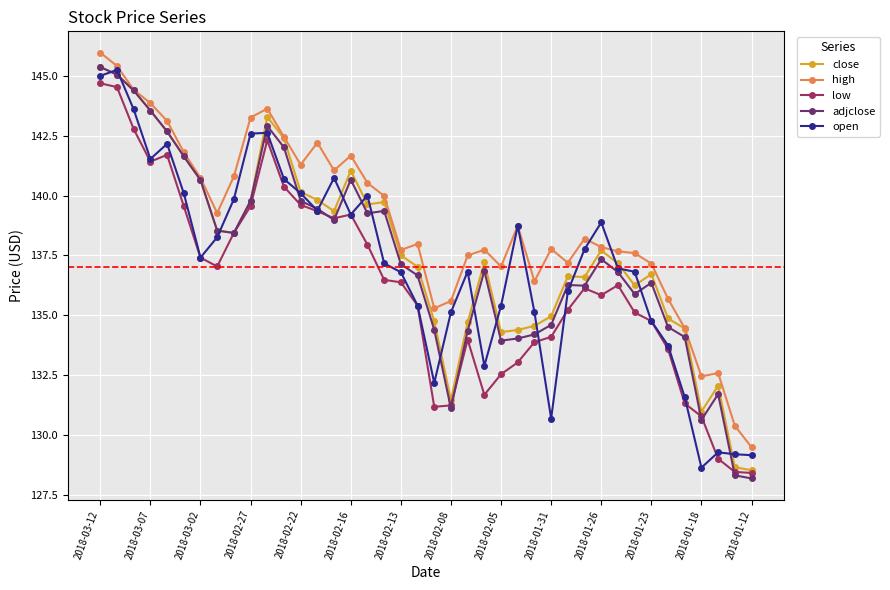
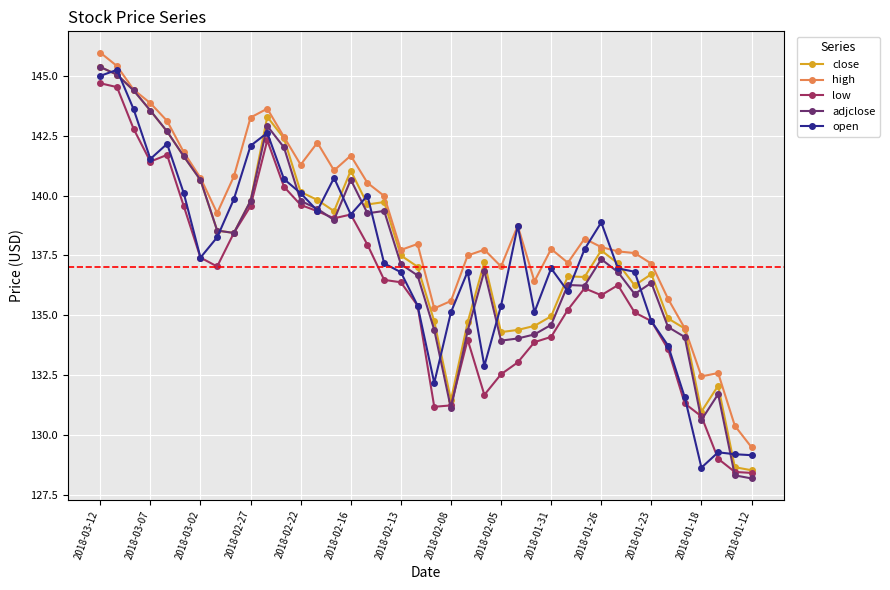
open, 2018-02-27: 142.6 -> 142.1
open, 2018-01-31: 130.7 -> 137.0
